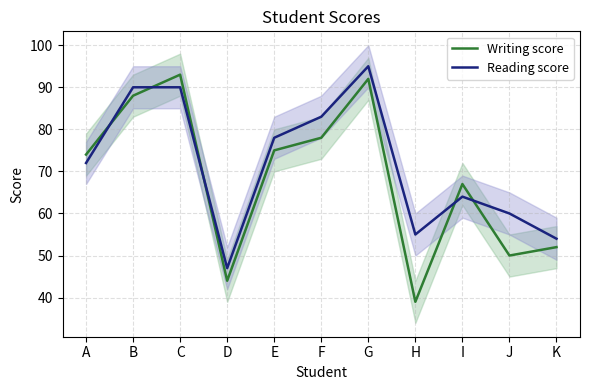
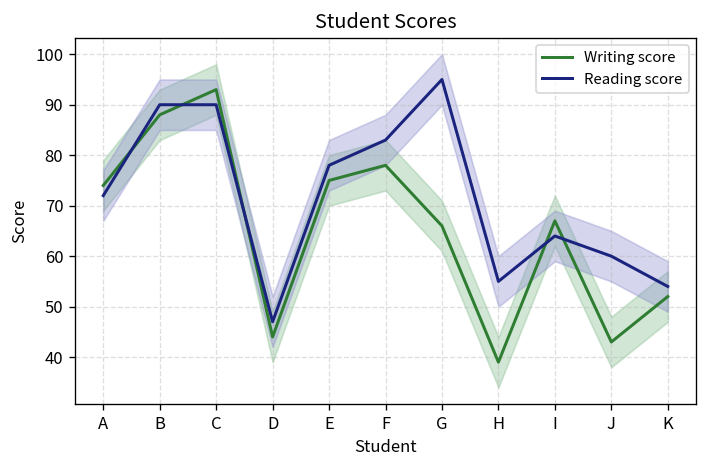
Writing score, G: 92 -> 66
Writing score, J: 50 -> 43
